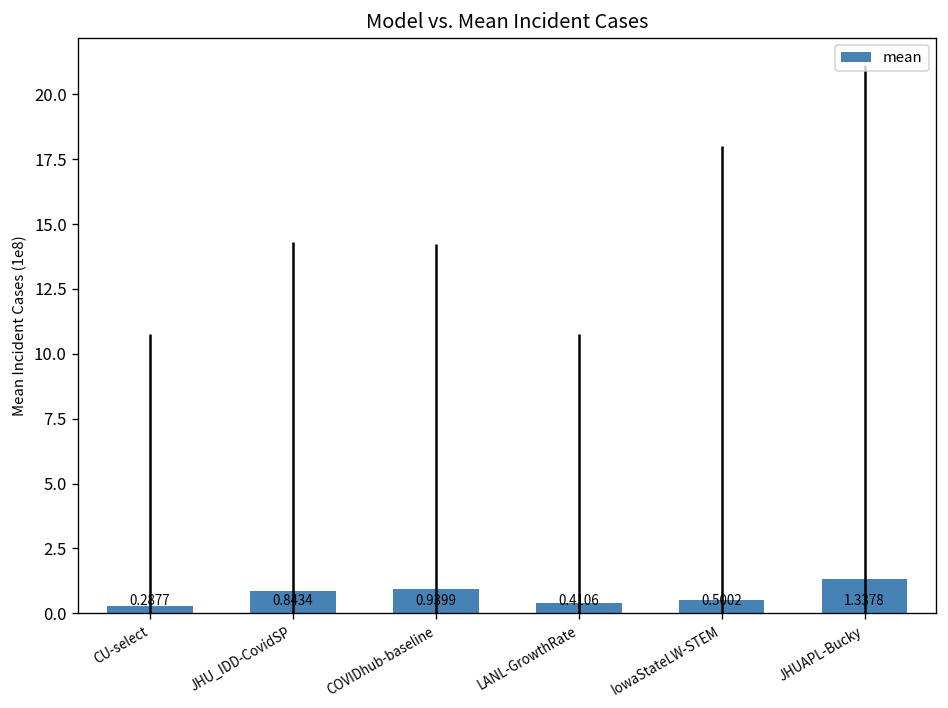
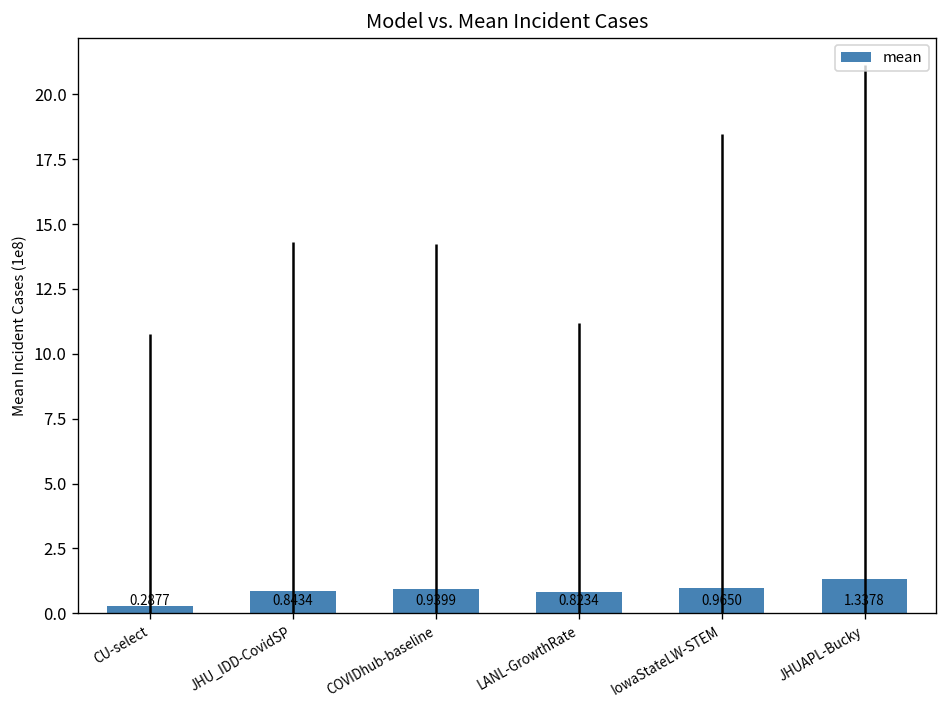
LANL-GrowthRate: 0.4106 -> 0.8234
IowaStateLW-STEM: 0.5002 -> 0.9650
